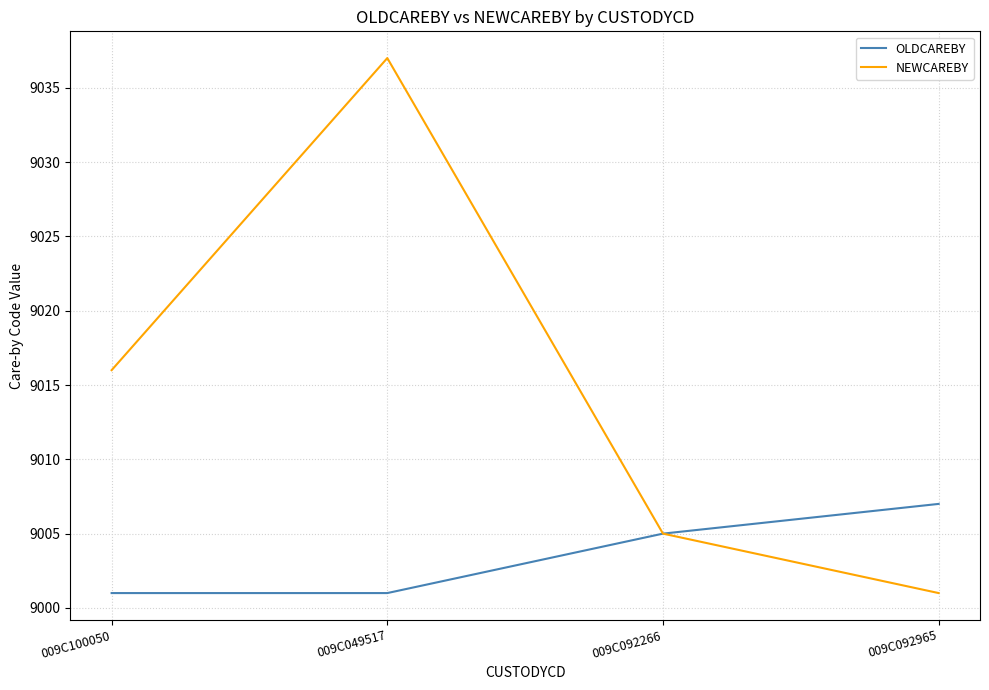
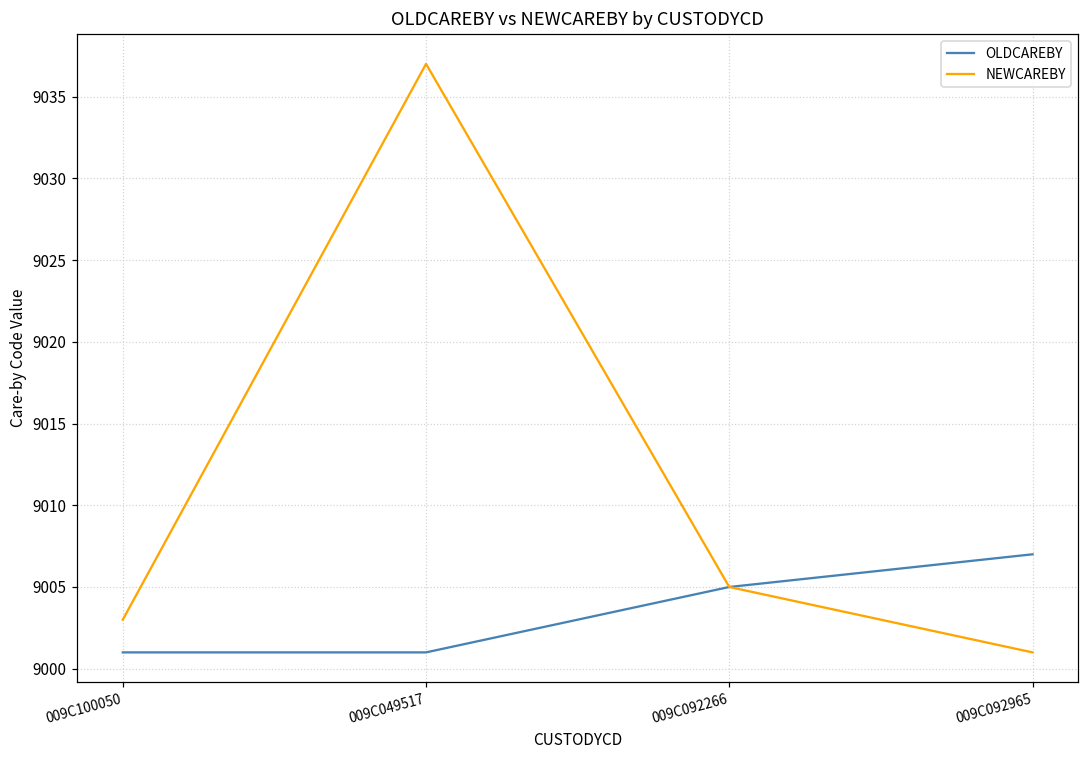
NEWCAREBY, 009C100050: 9016 -> 9003
